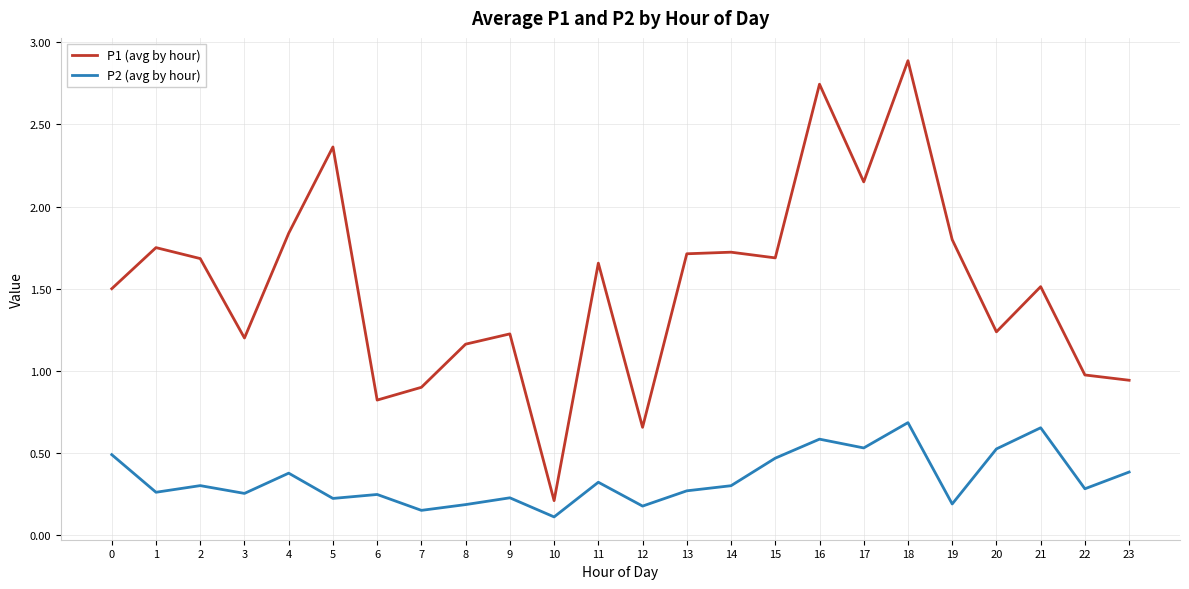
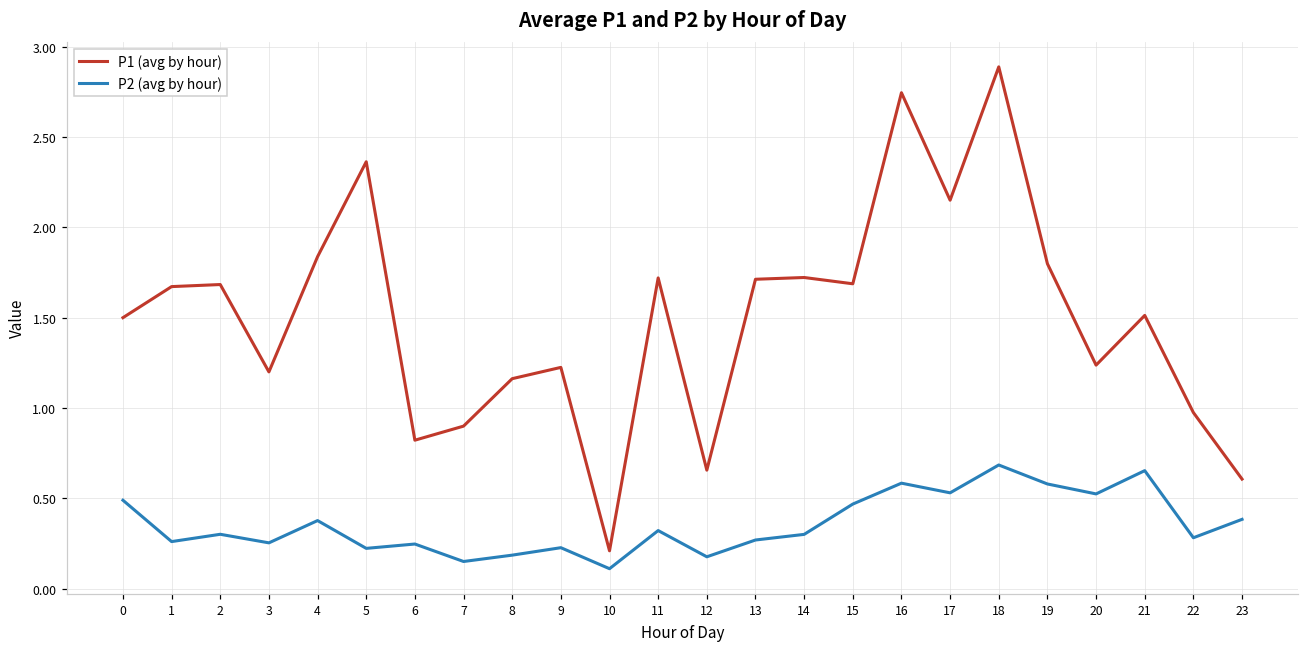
P1 (avg by hour), 1: 1.75 -> 1.67
P1 (avg by hour), 11: 1.66 -> 1.72
P2 (avg by hour), 19: 0.19 -> 0.58
P1 (avg by hour), 23: 0.94 -> 0.61
